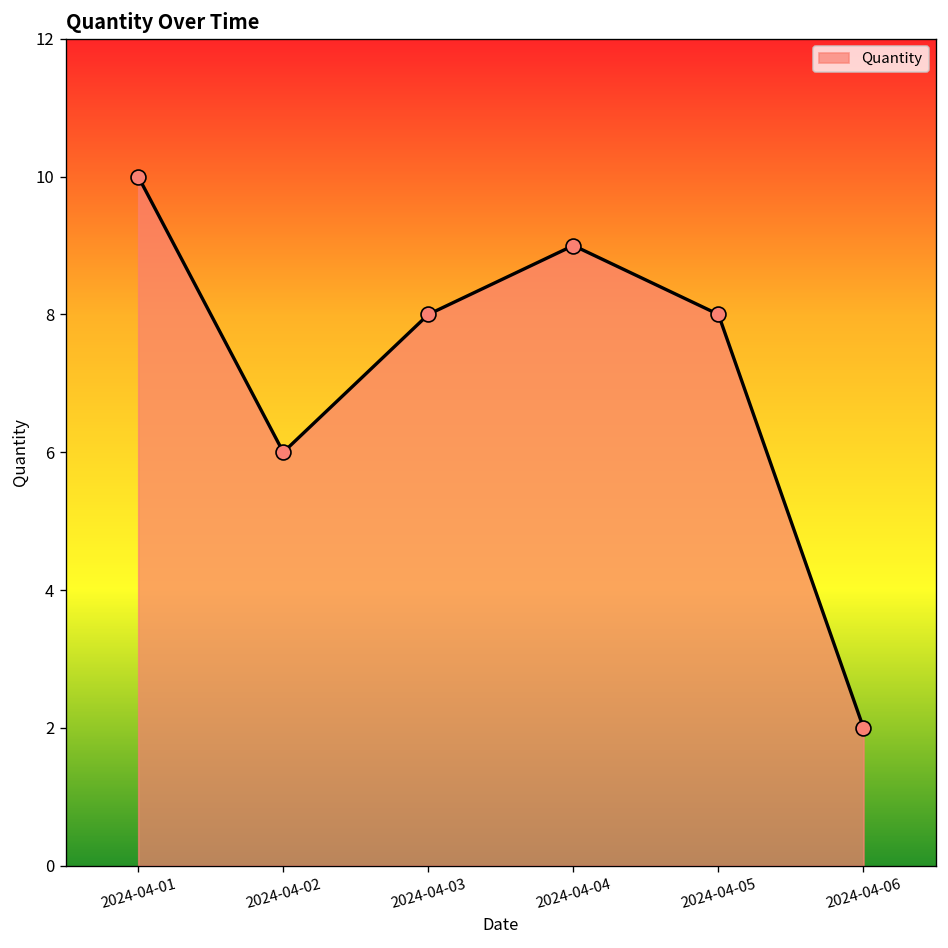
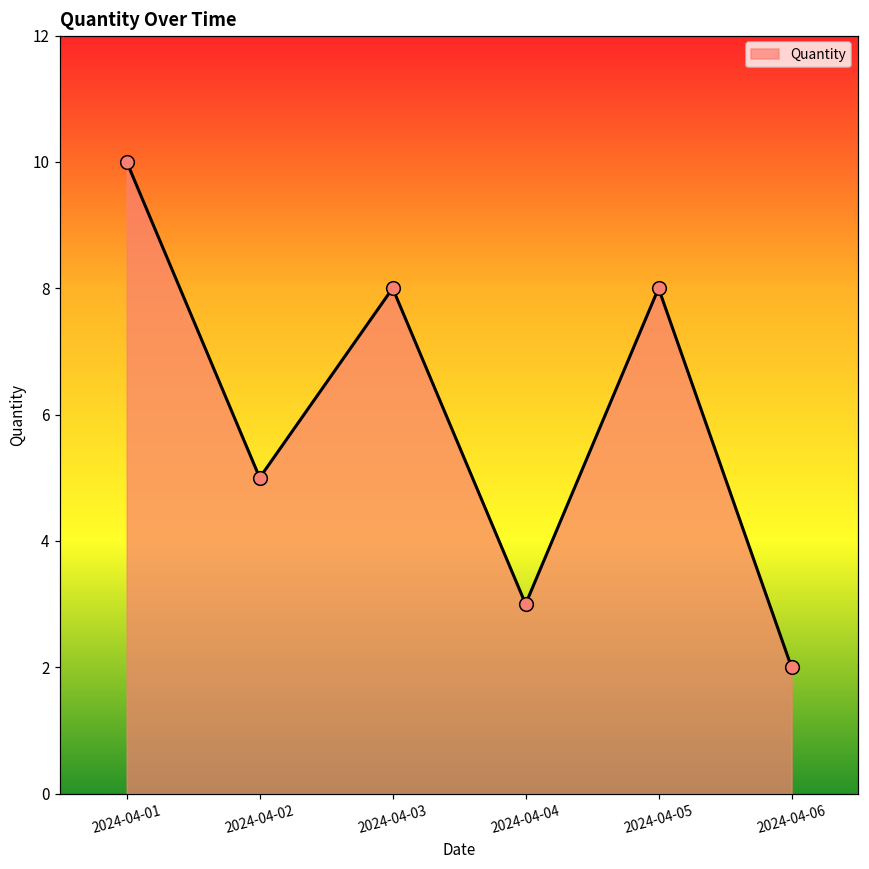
2024-04-02: 6 -> 5
2024-04-04: 9 -> 3
